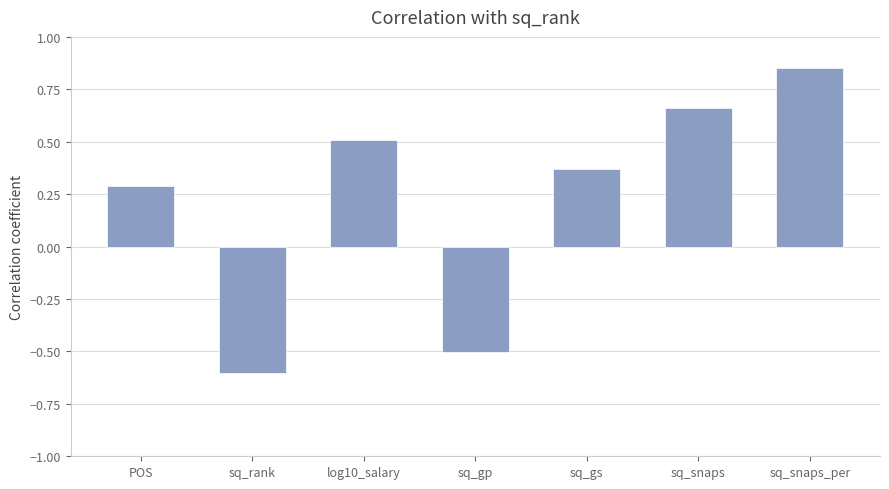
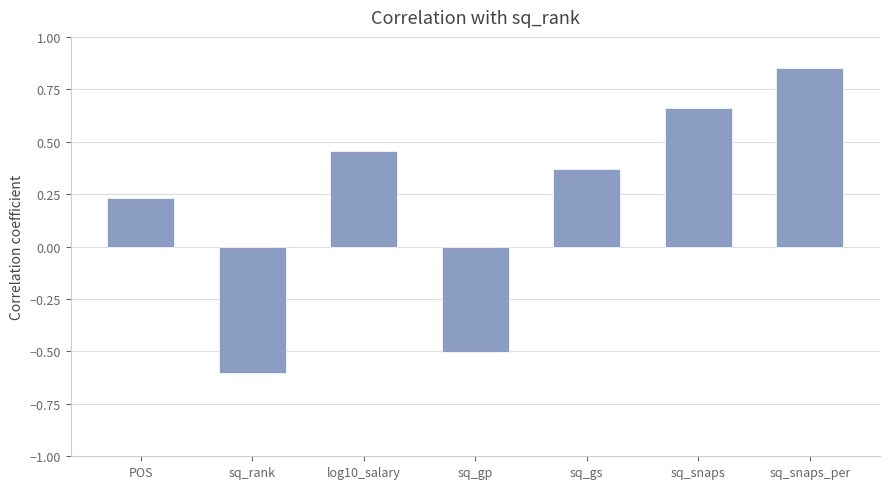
POS: 0.29 -> 0.23
log10_salary: 0.51 -> 0.46
